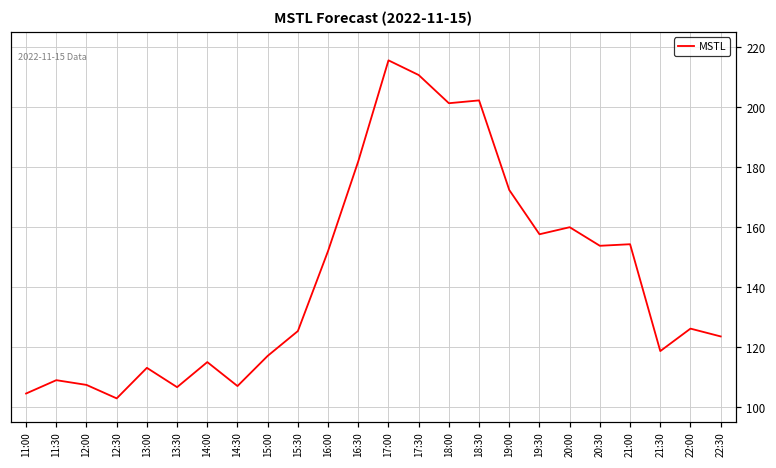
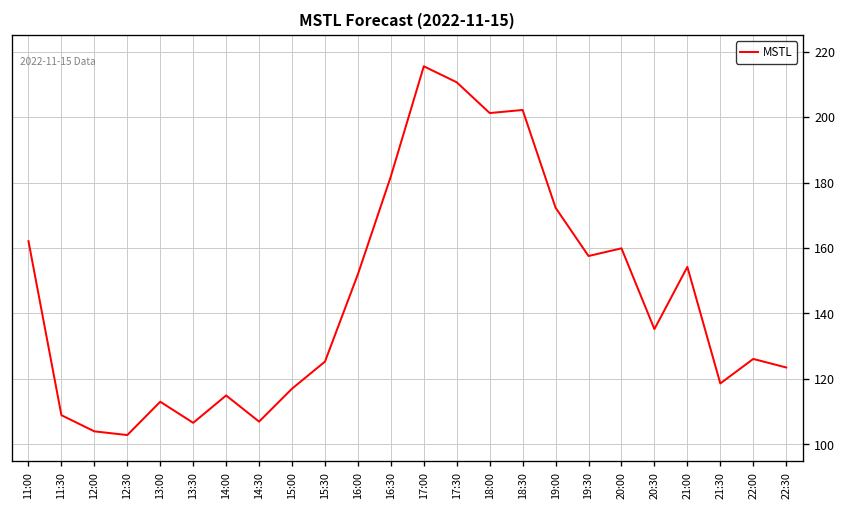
11:00: 104 -> 162
12:00: 107 -> 104
20:30: 154 -> 135
